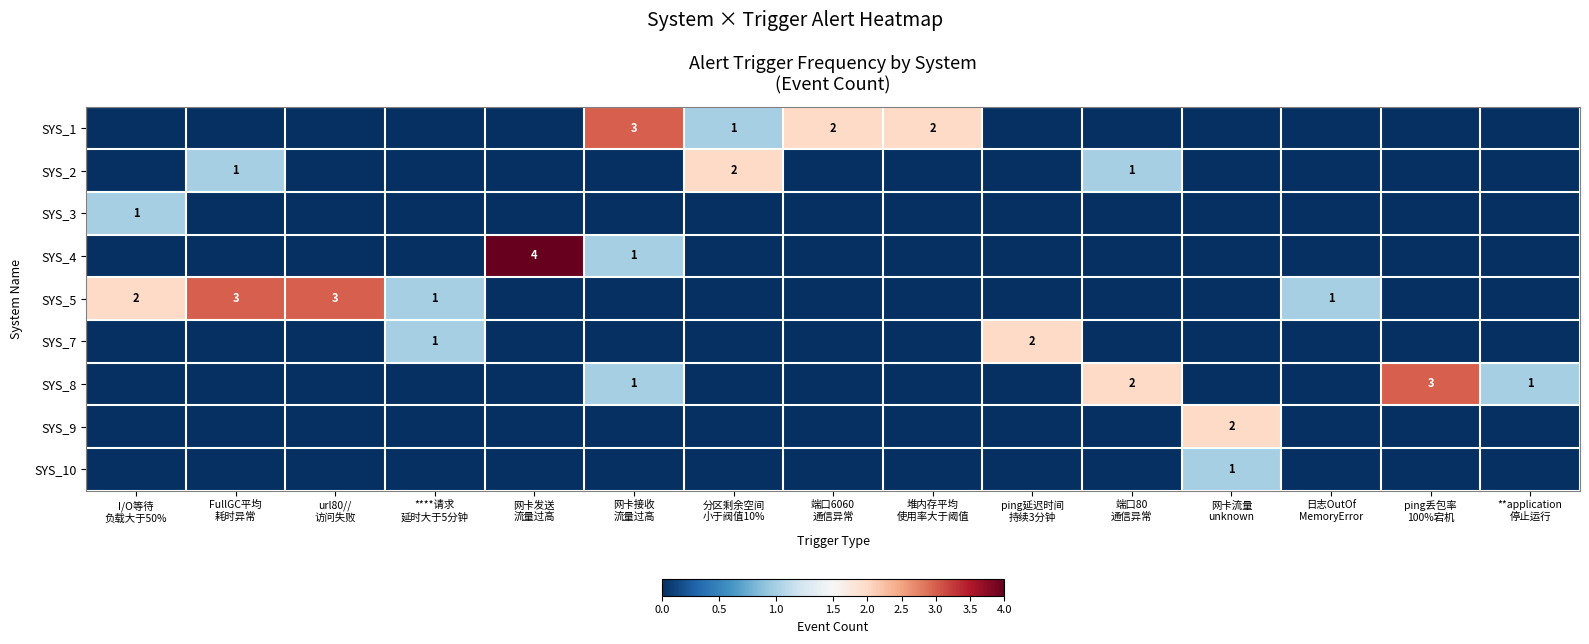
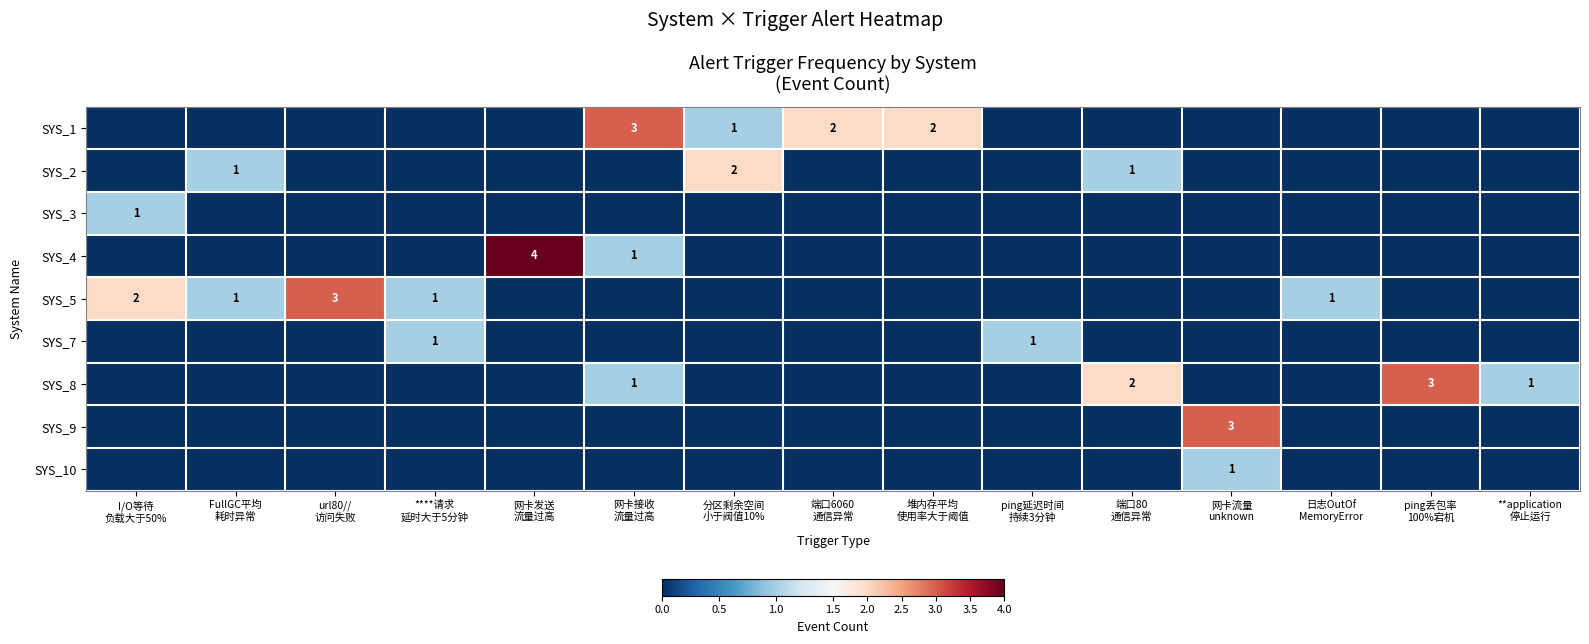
SYS_5, FullGC平均 耗时异常: 3 -> 1
SYS_7, ping延迟时间 持续3分钟: 2 -> 1
SYS_9, 网卡流量 unknown: 2 -> 3
